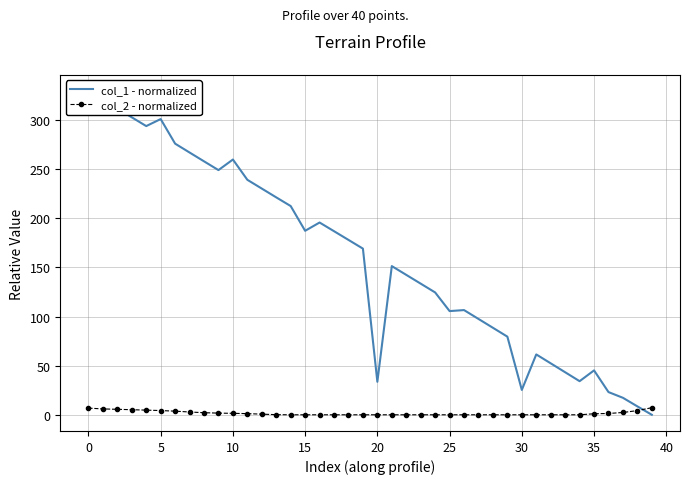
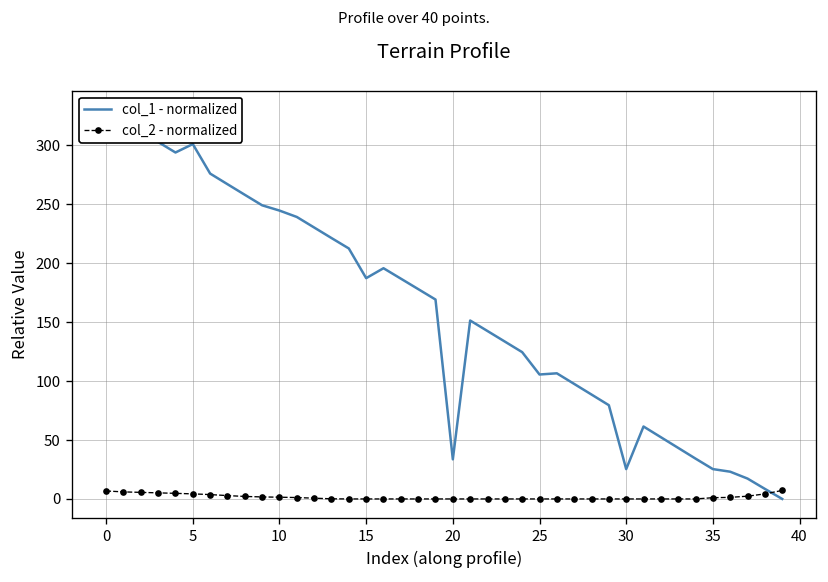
col_1 - normalized, 10: 260 -> 240
col_1 - normalized, 35: 50 -> 30
